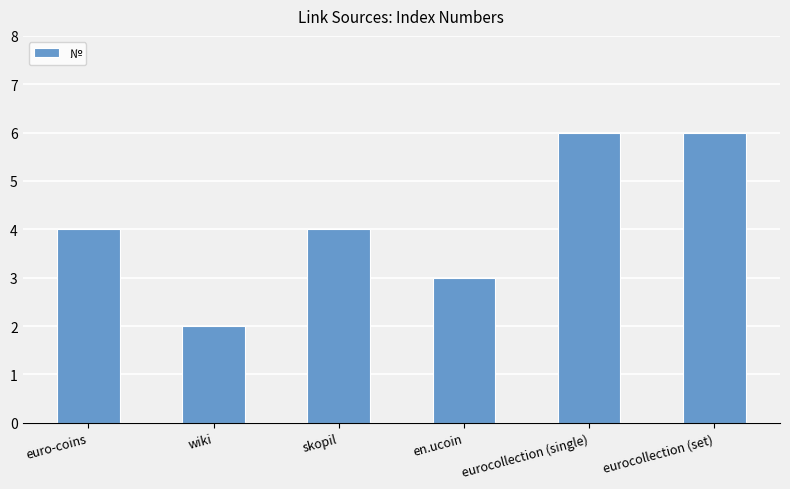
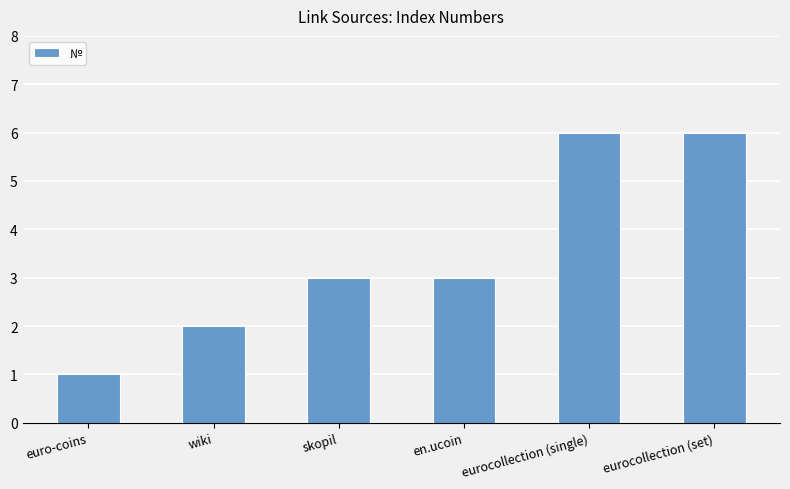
euro-coins: 4 -> 1
skopil: 4 -> 3
